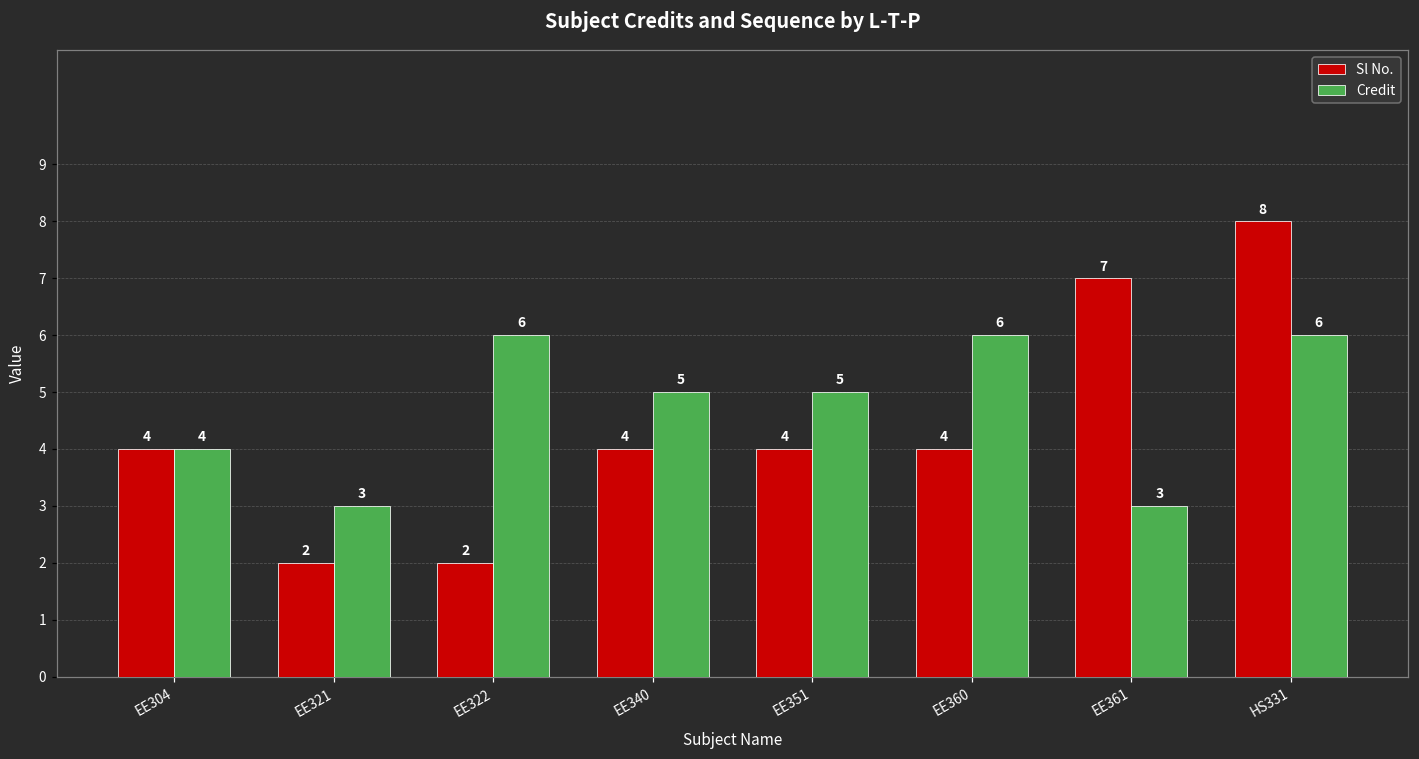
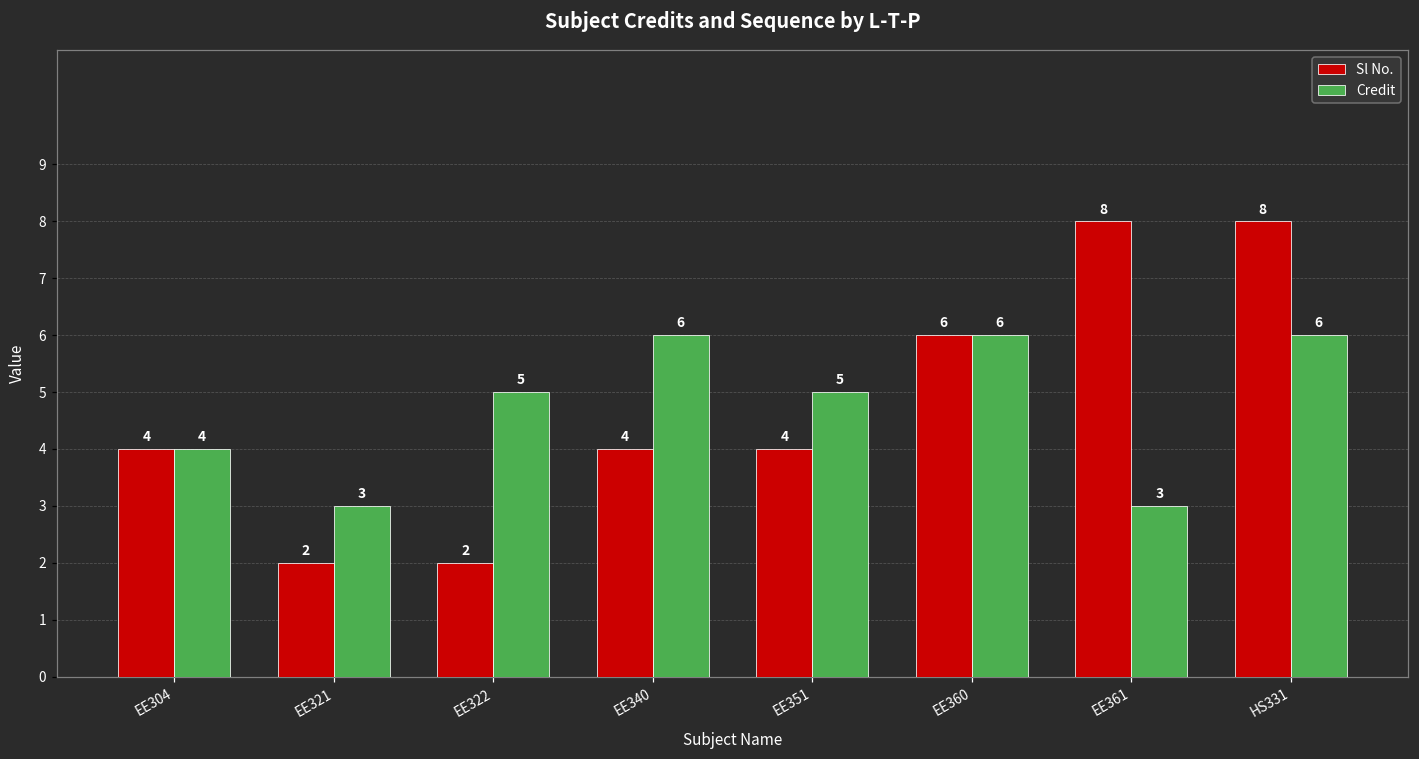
Credit, EE322: 6 -> 5
Credit, EE340: 5 -> 6
Sl No., EE360: 4 -> 6
Sl No., EE361: 7 -> 8
